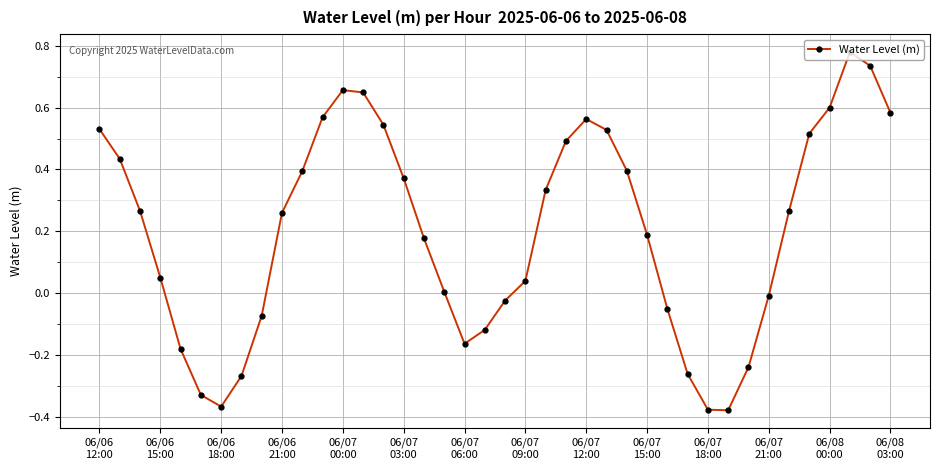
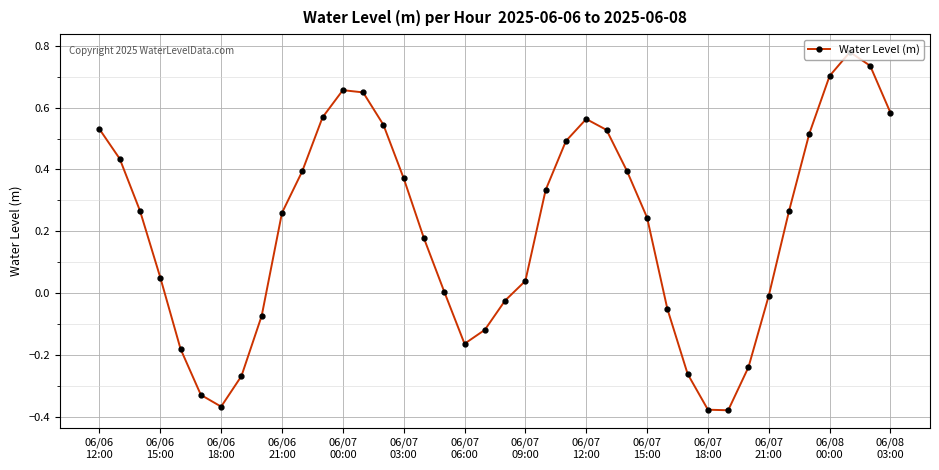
06/07 15:00: 0.19 -> 0.24
06/08 00:00: 0.60 -> 0.70
